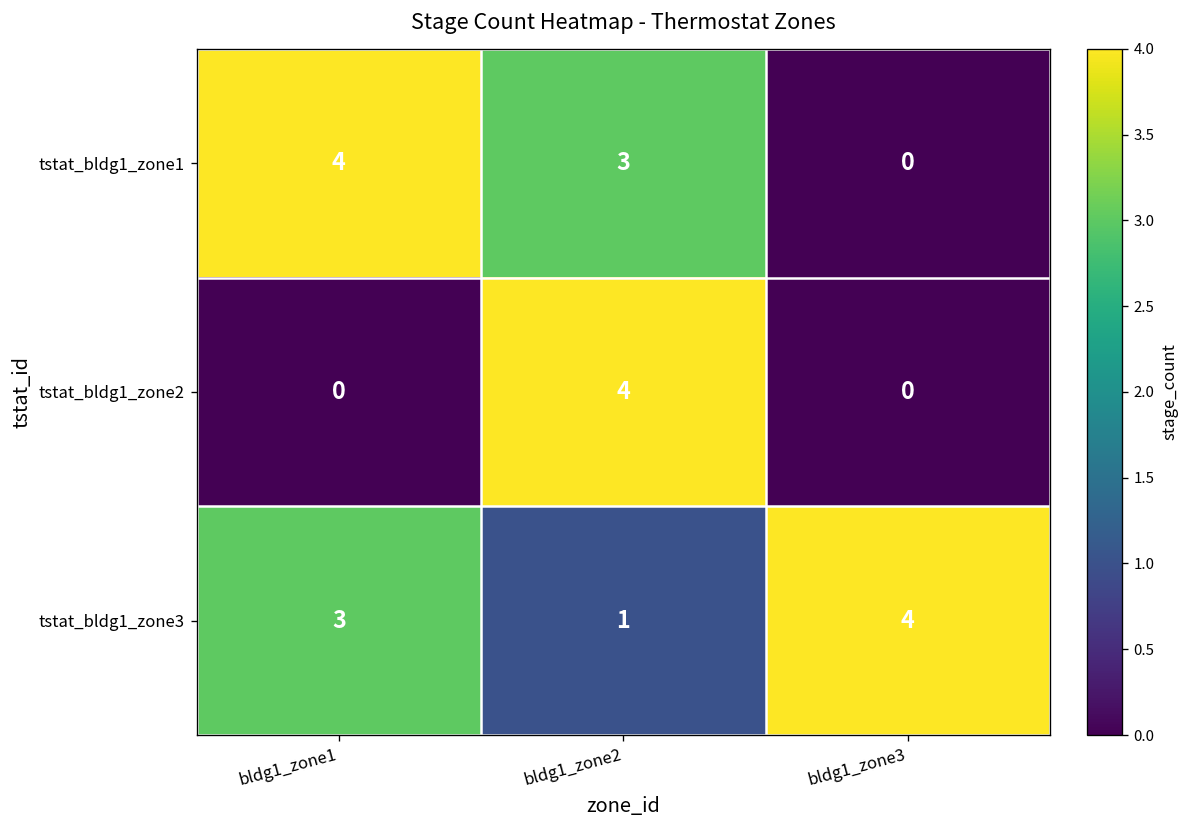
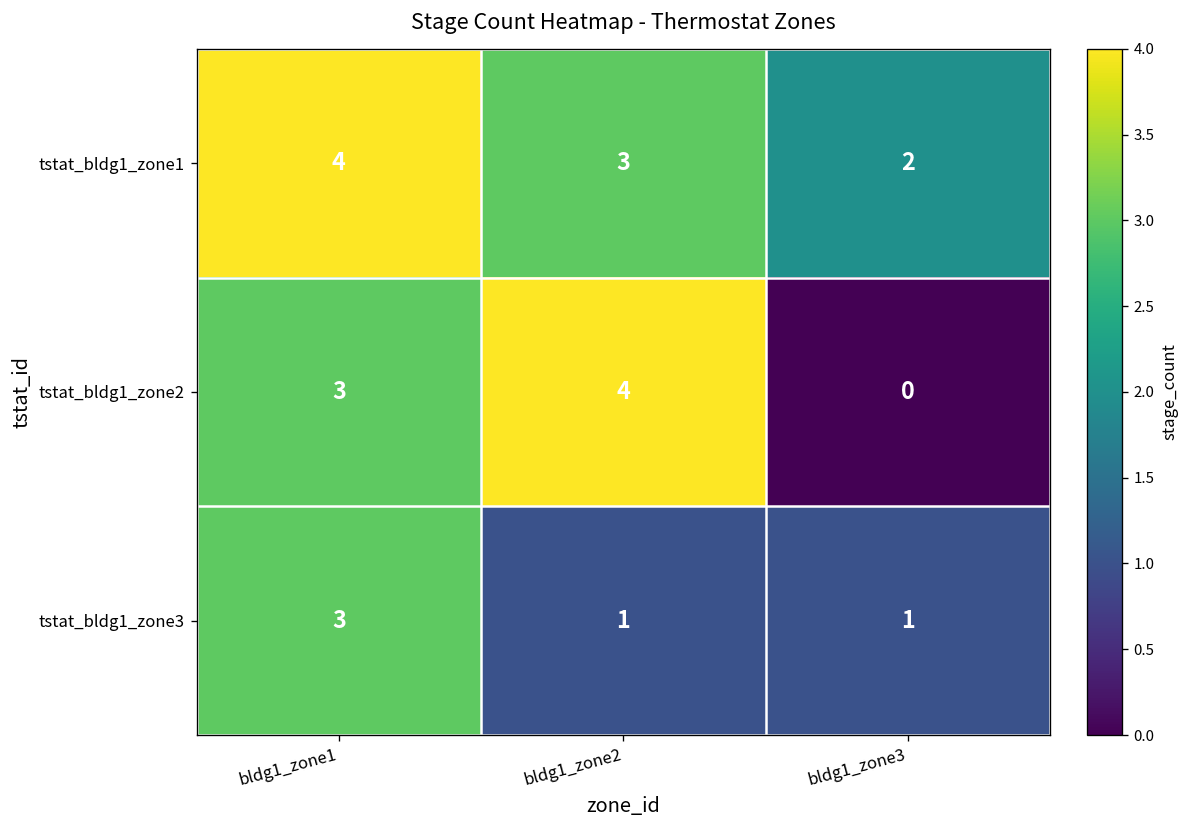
tstat_bldg1_zone1, bldg1_zone3: 0 -> 2
tstat_bldg1_zone2, bldg1_zone1: 0 -> 3
tstat_bldg1_zone3, bldg1_zone3: 4 -> 1
